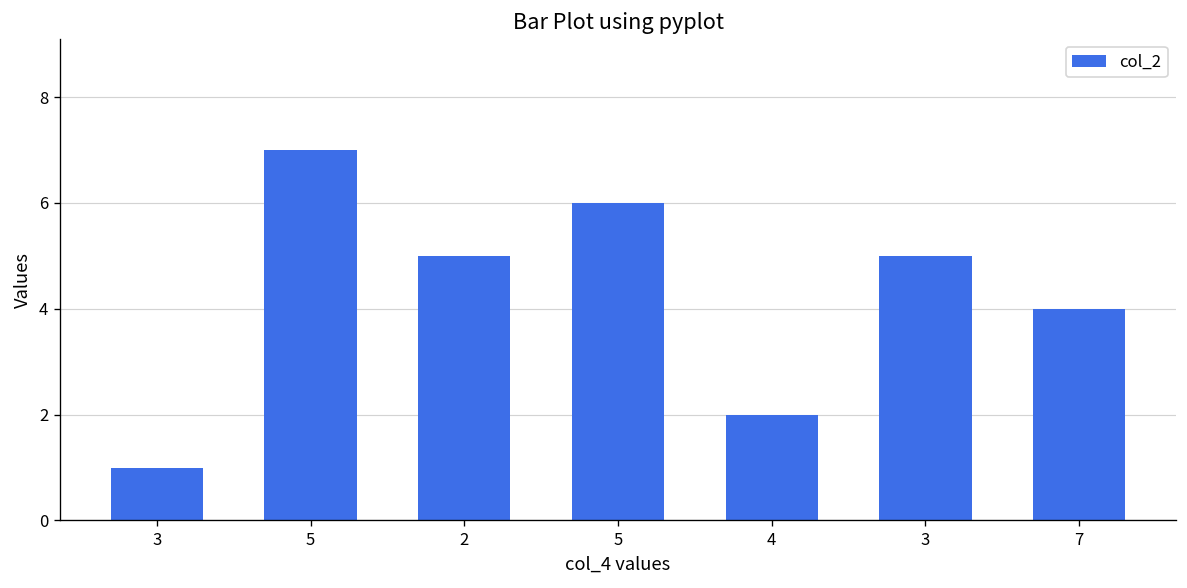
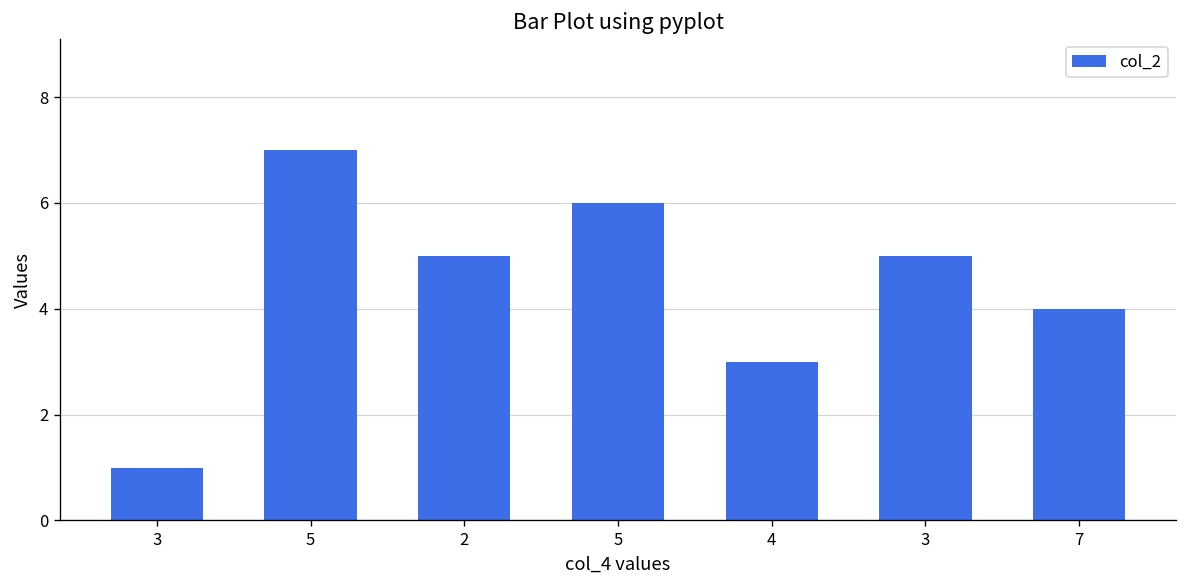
4: 2 -> 3
